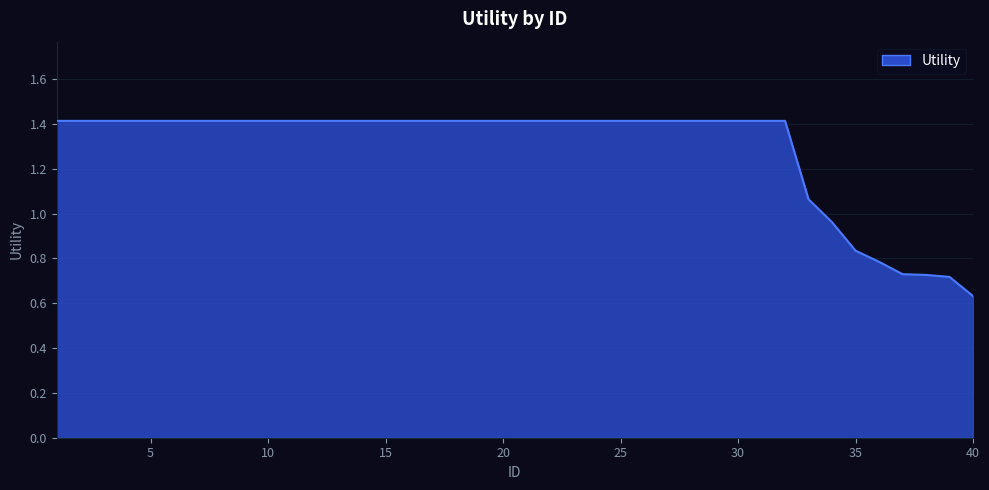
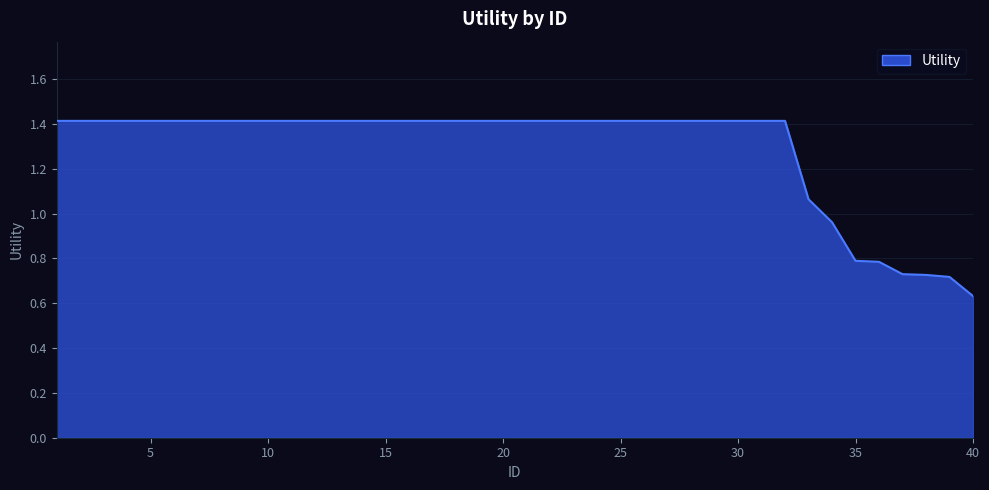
35: 0.83 -> 0.79
